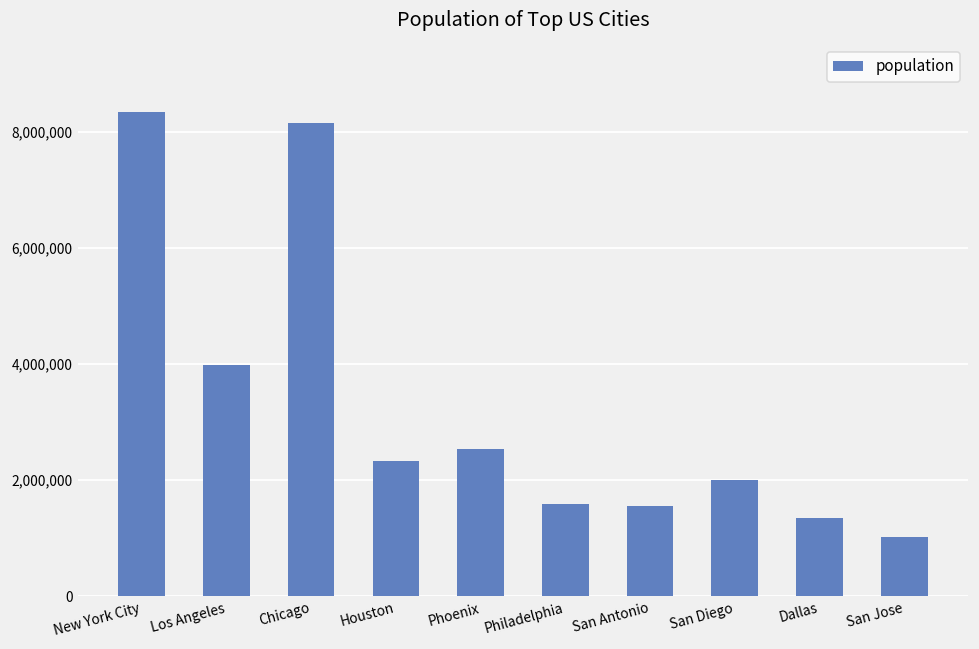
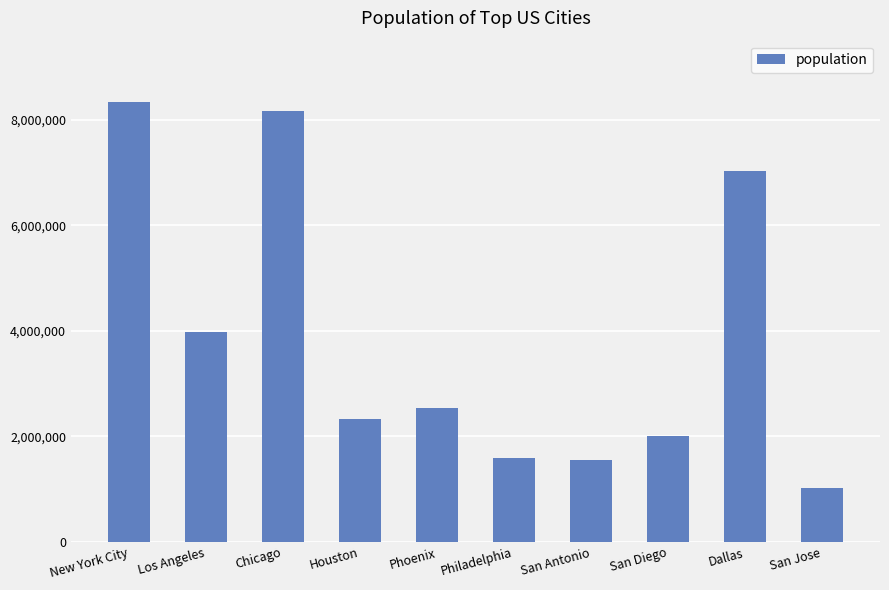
Dallas: 1,300,000 -> 7,000,000
